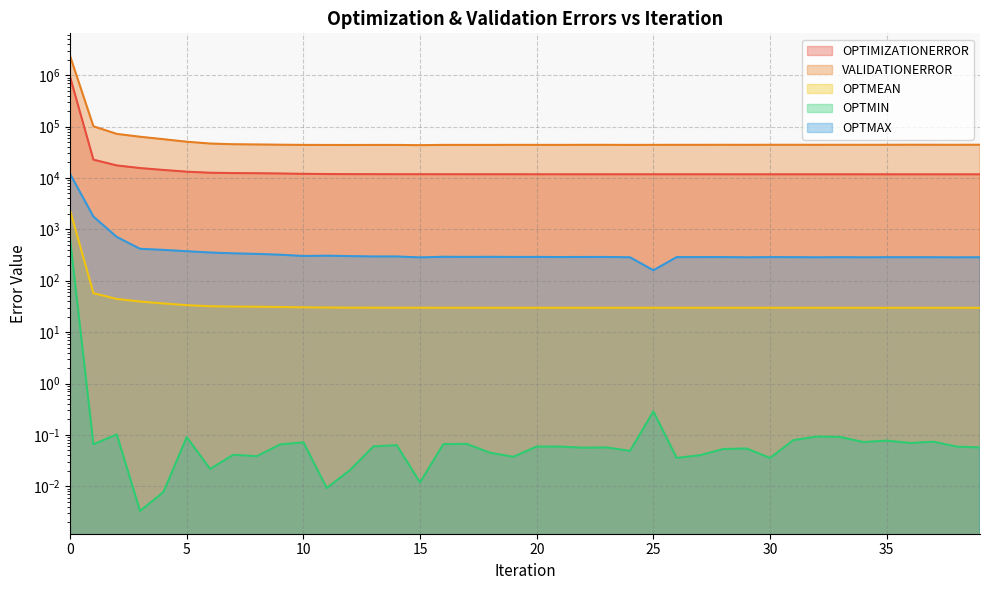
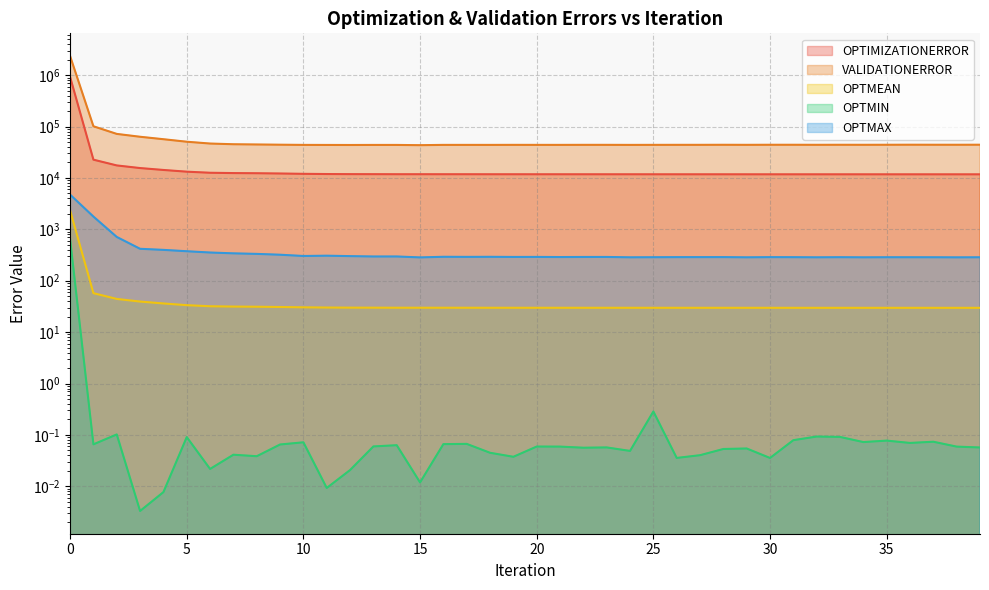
OPTMAX, 0: 12000 -> 5000
OPTMAX, 25: 160 -> 300
